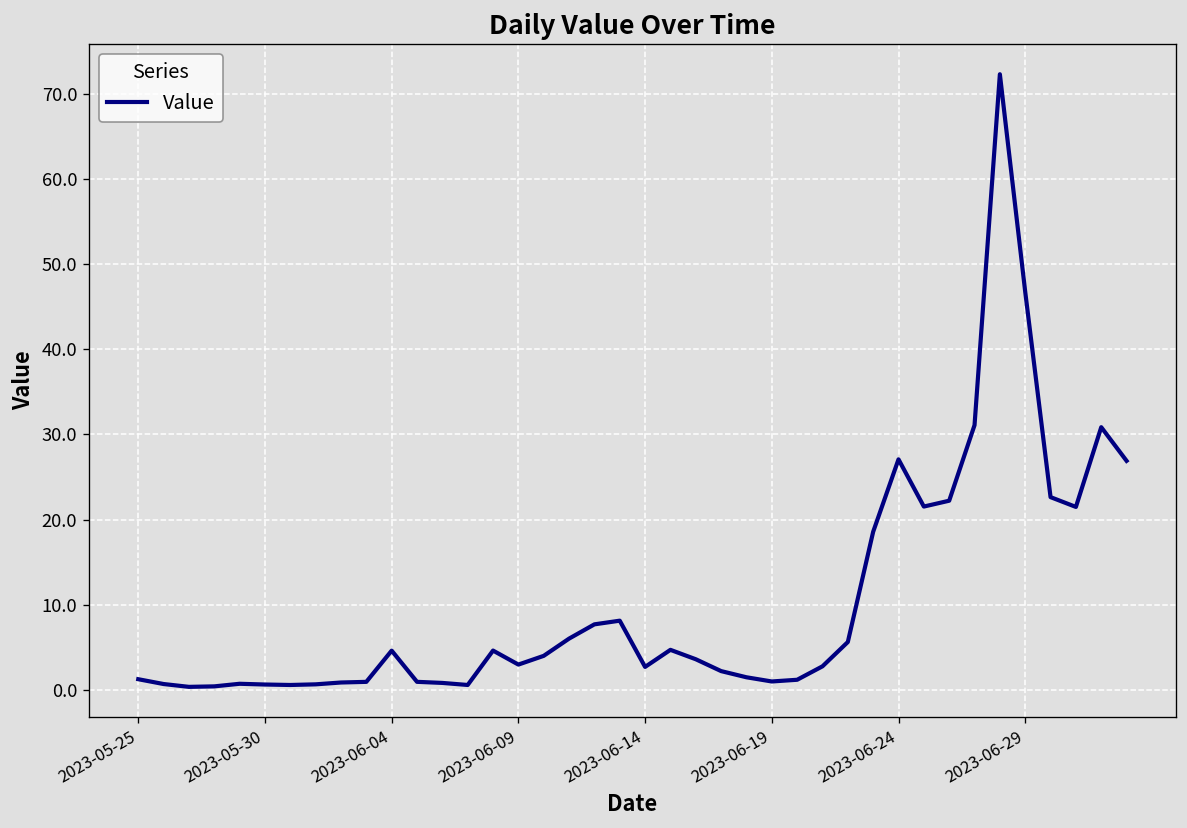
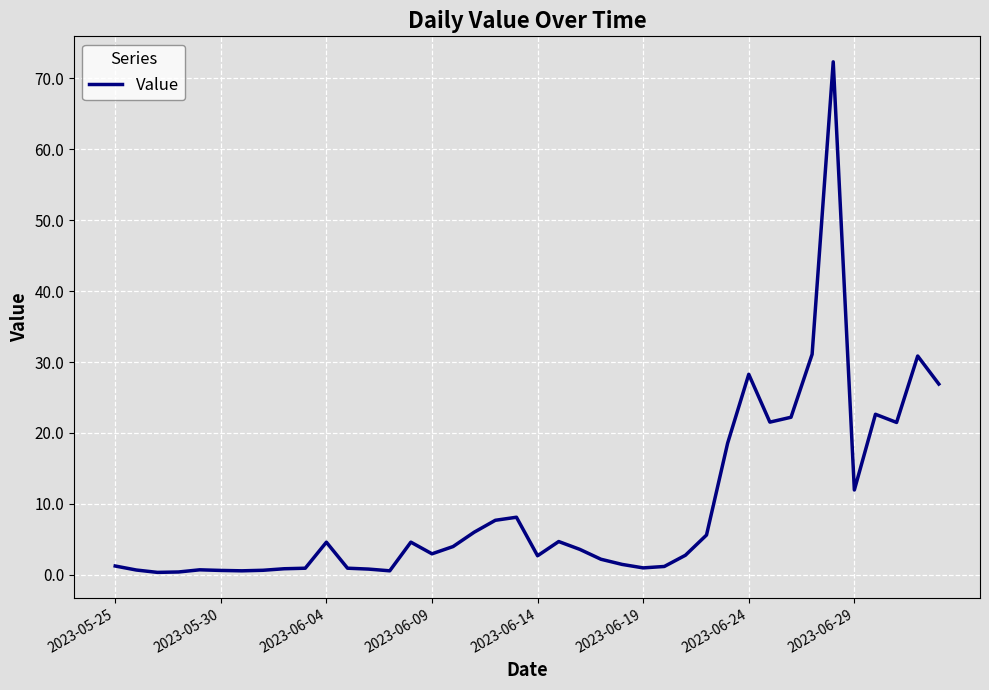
2023-06-24: 27 -> 28
2023-06-29: 47 -> 12
